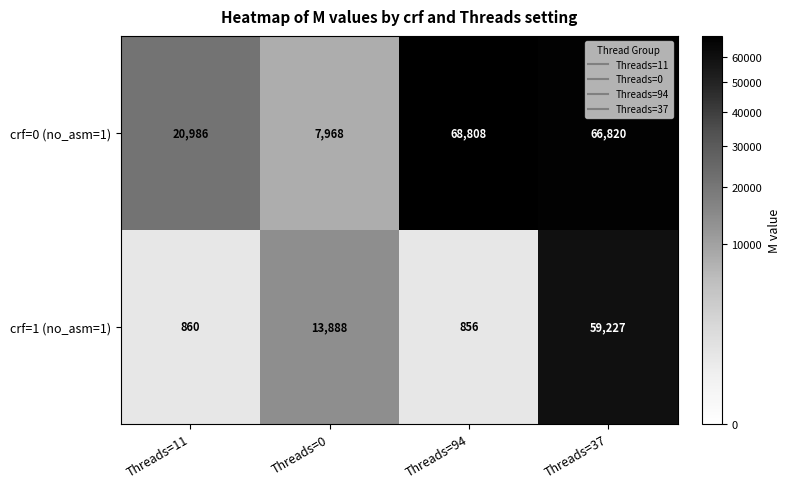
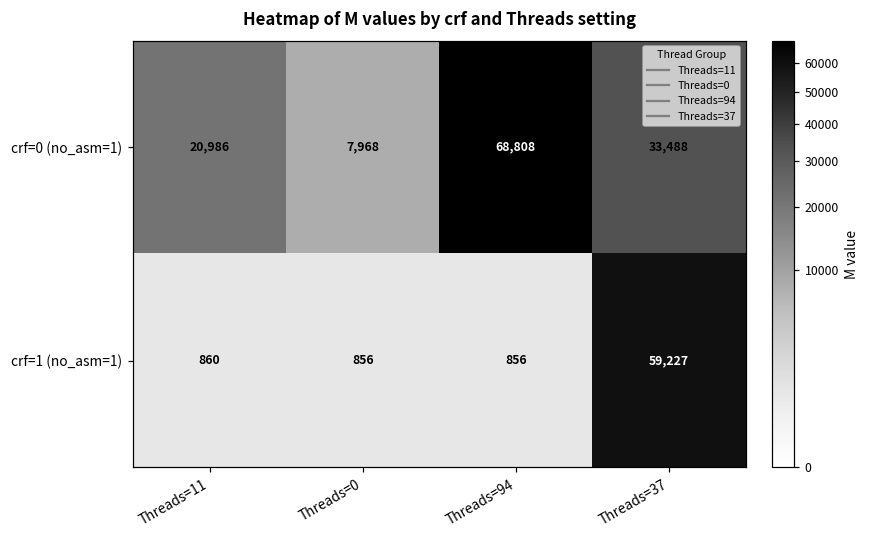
crf=0 (no_asm=1), Threads=37: 66,820 -> 33,488
crf=1 (no_asm=1), Threads=0: 13,888 -> 856
